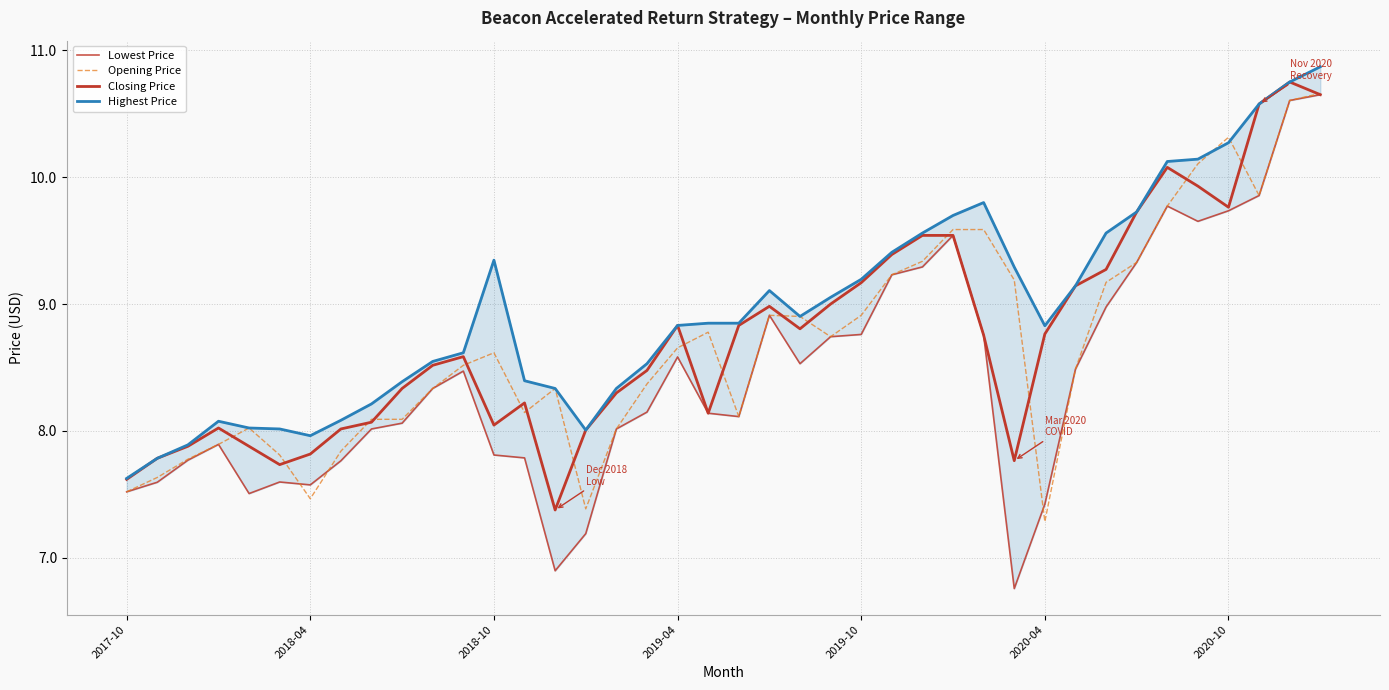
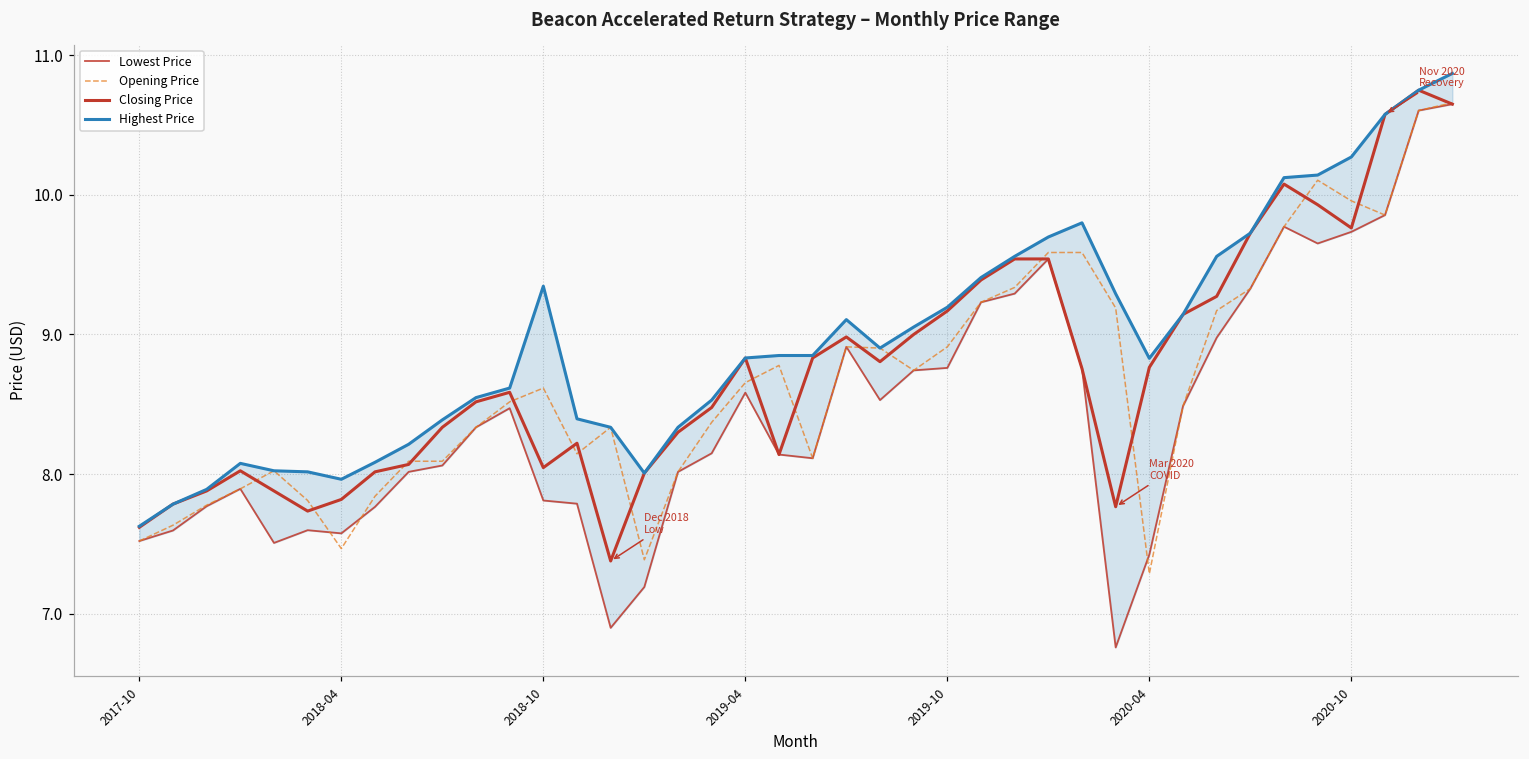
Opening Price, 2020-10: 10.31 -> 9.96
